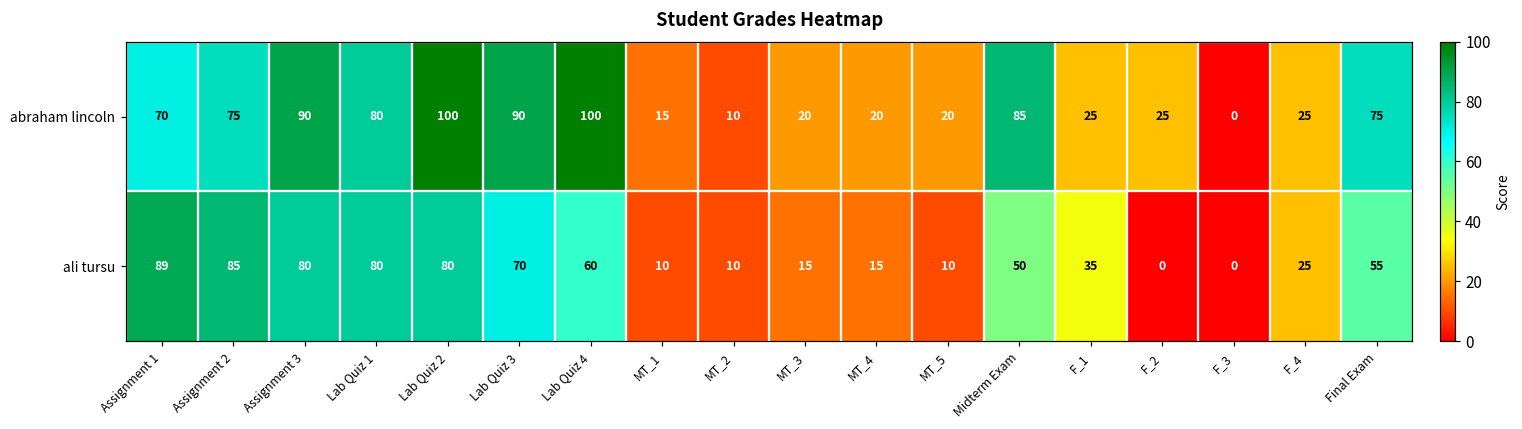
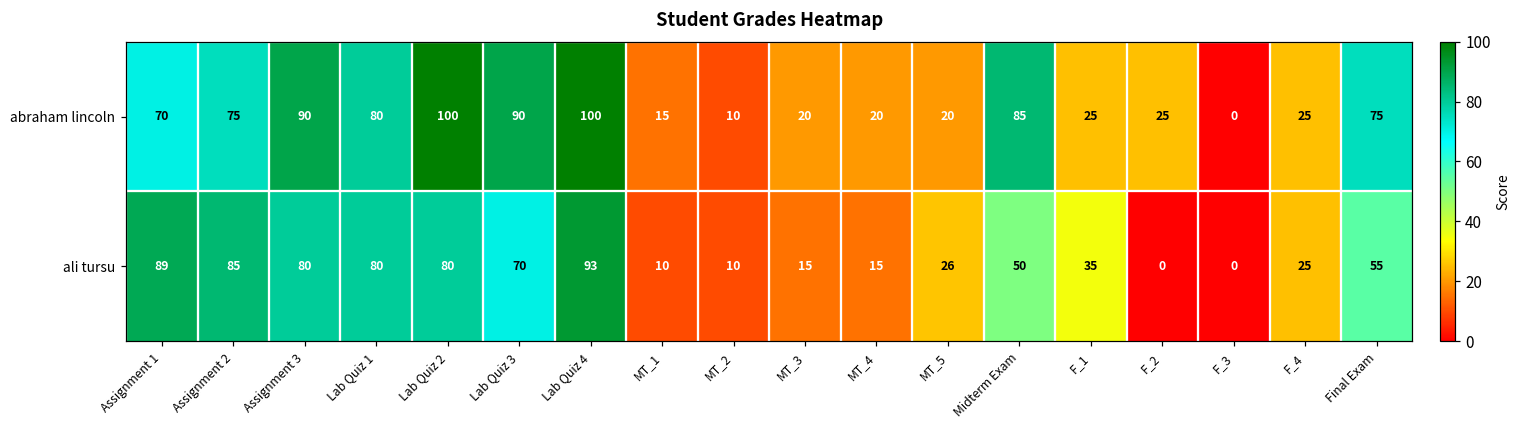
ali tursu, Lab Quiz 4: 60 -> 93
ali tursu, MT_5: 10 -> 26
